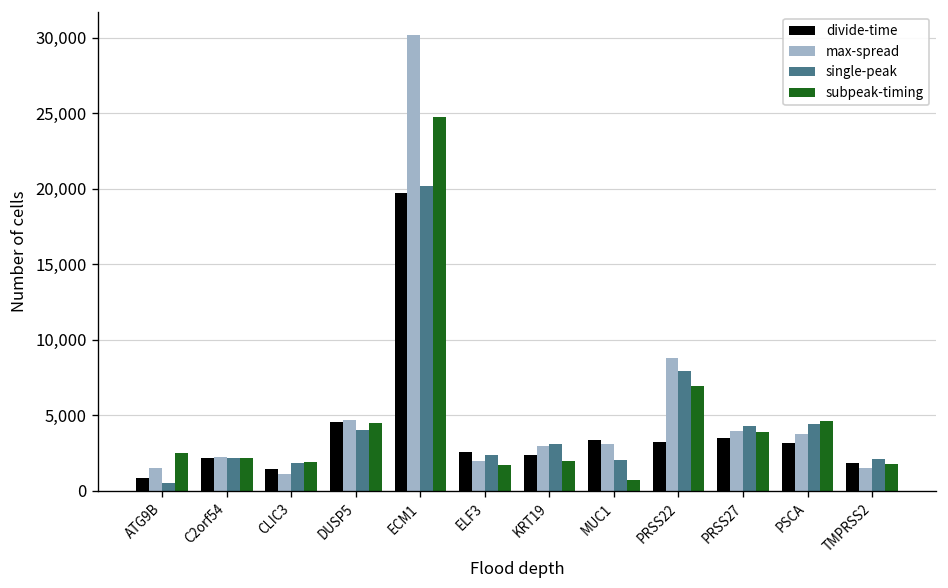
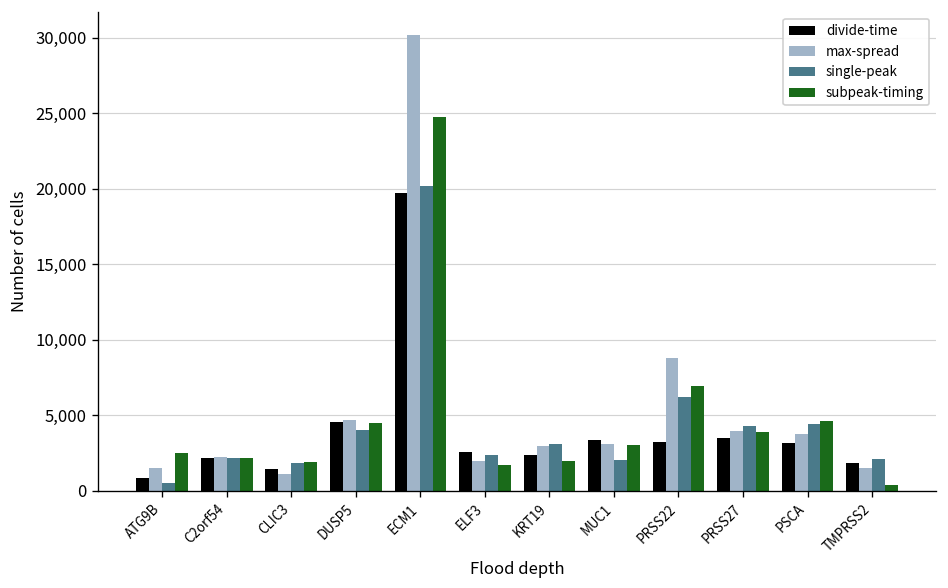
subpeak-timing, MUC1: 700 -> 3,000
single-peak, PRSS22: 7,900 -> 6,200
subpeak-timing, TMPRSS2: 1,800 -> 400
